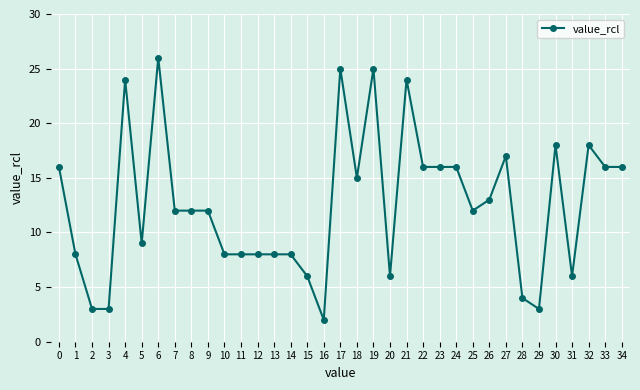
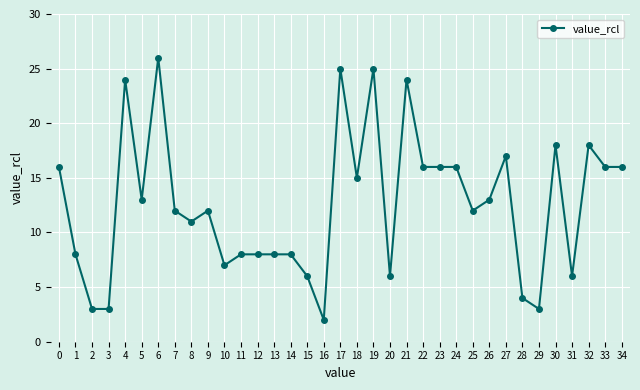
5: 9 -> 13
8: 12 -> 11
10: 8 -> 7
